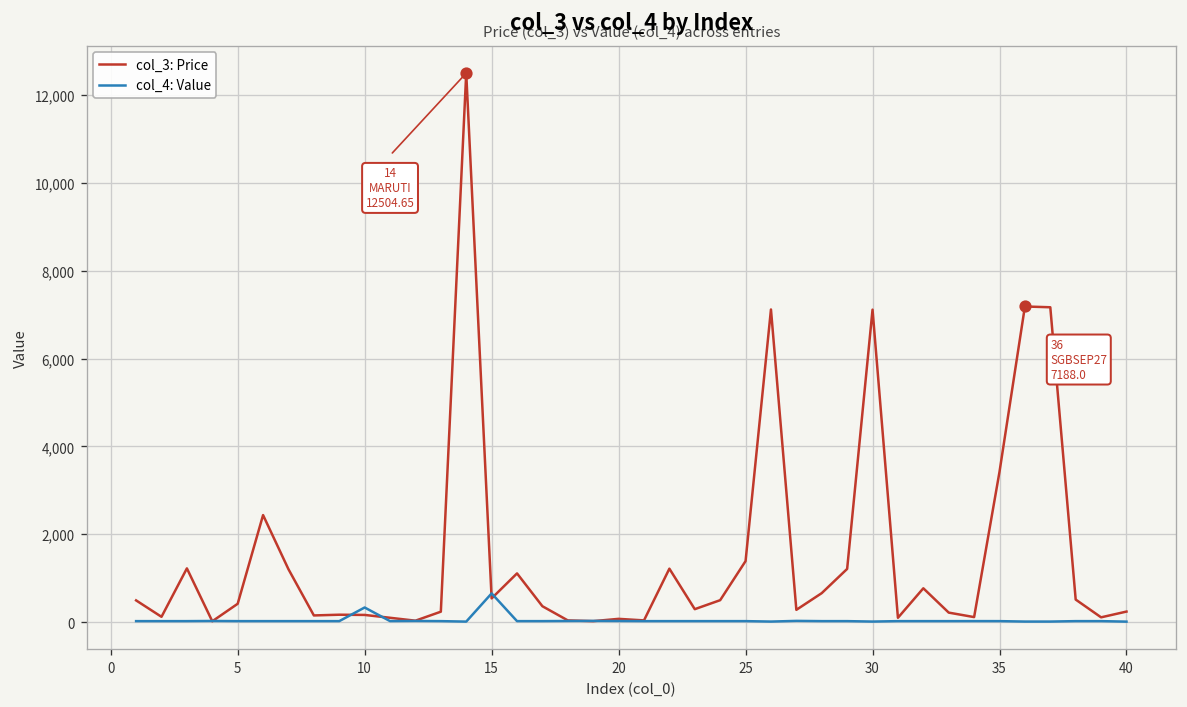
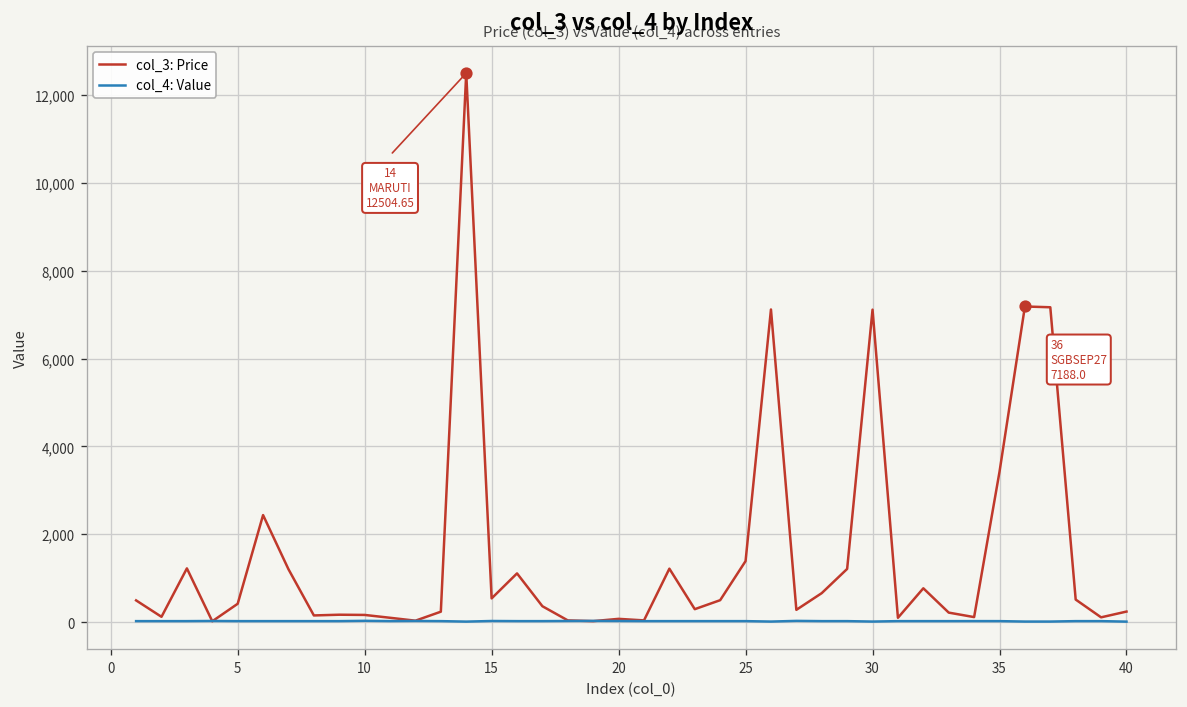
col_4: Value, 10: 300 -> 0
col_4: Value, 15: 700 -> 0
